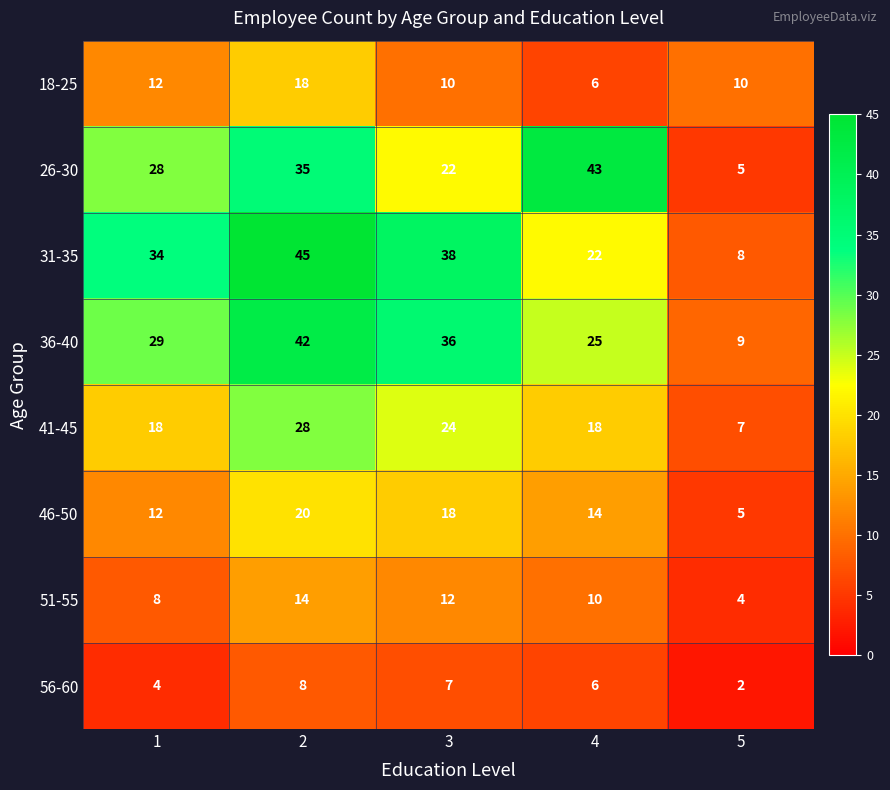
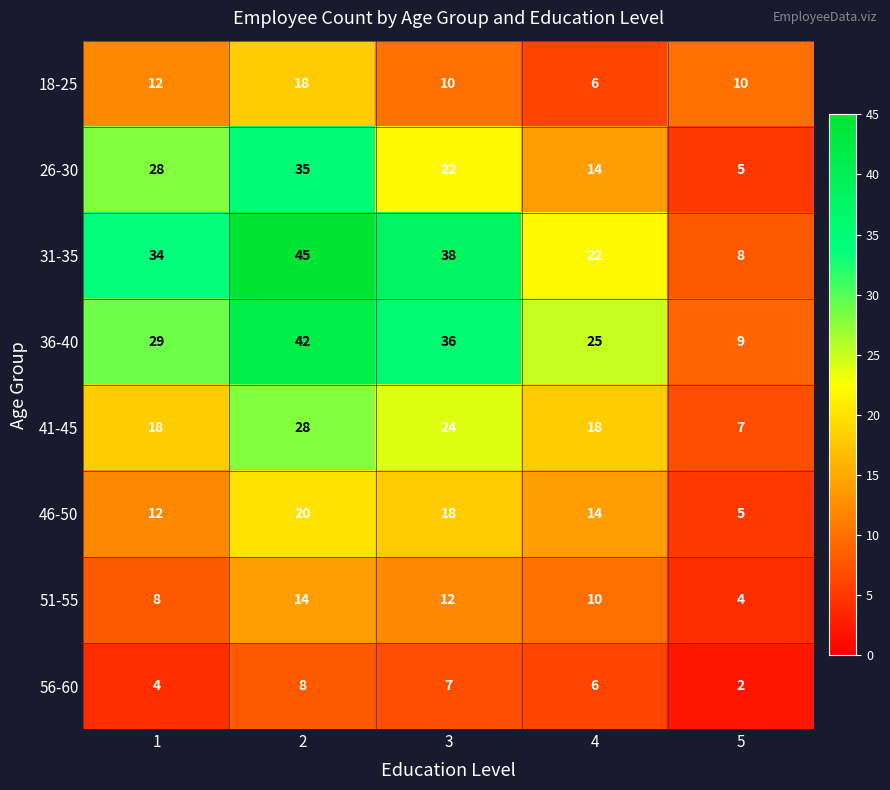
26-30, 4: 43 -> 14
